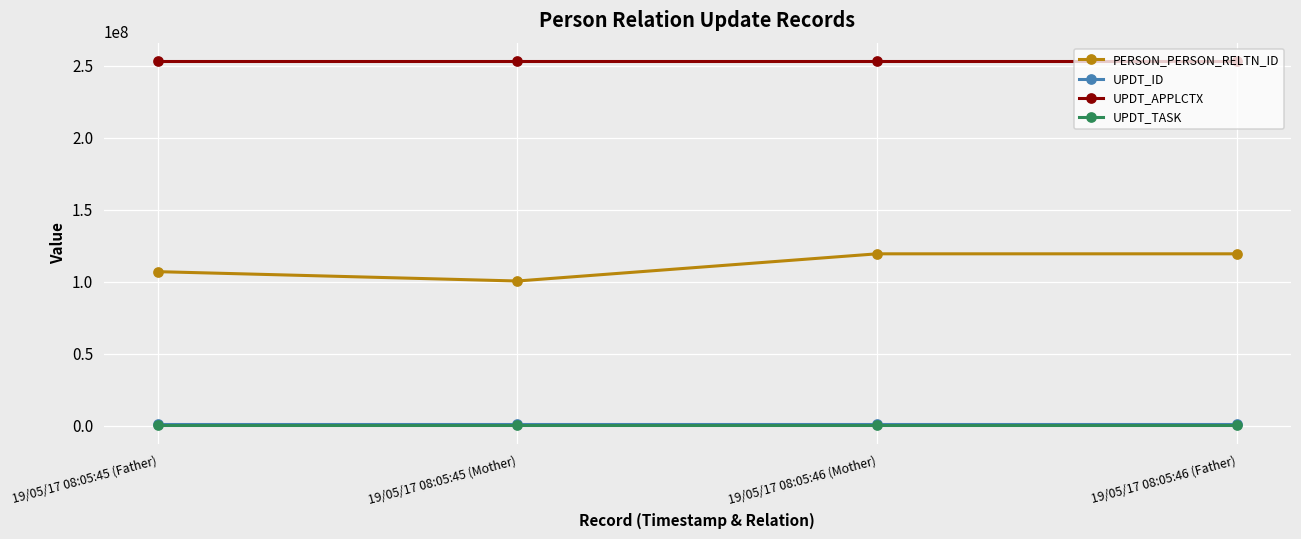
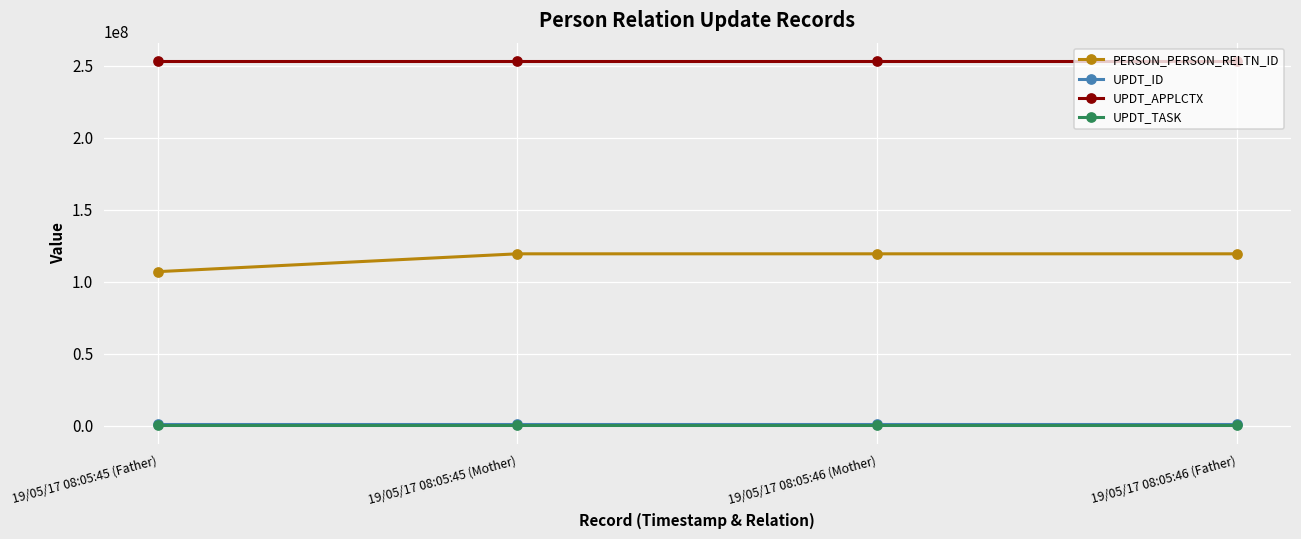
PERSON_PERSON_RELTN_ID, 19/05/17 08:05:45 (Mother): 100000000 -> 119000000
